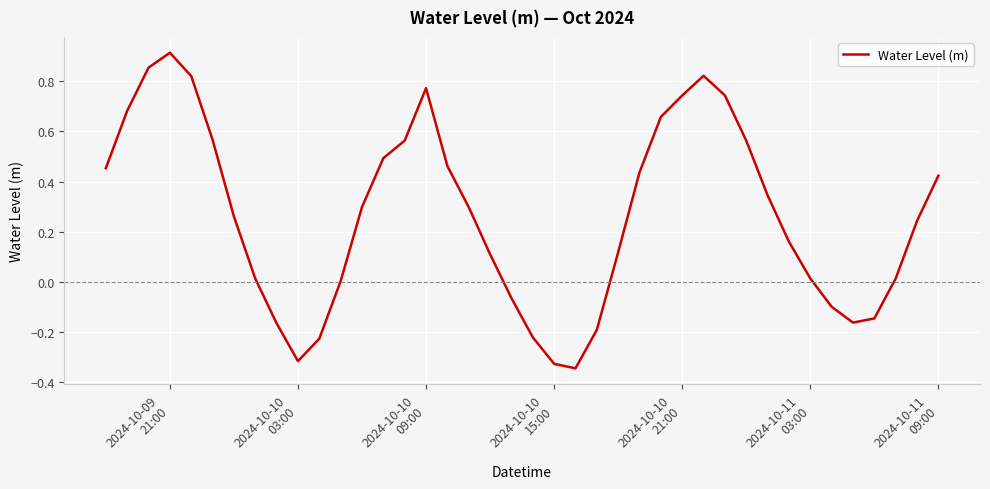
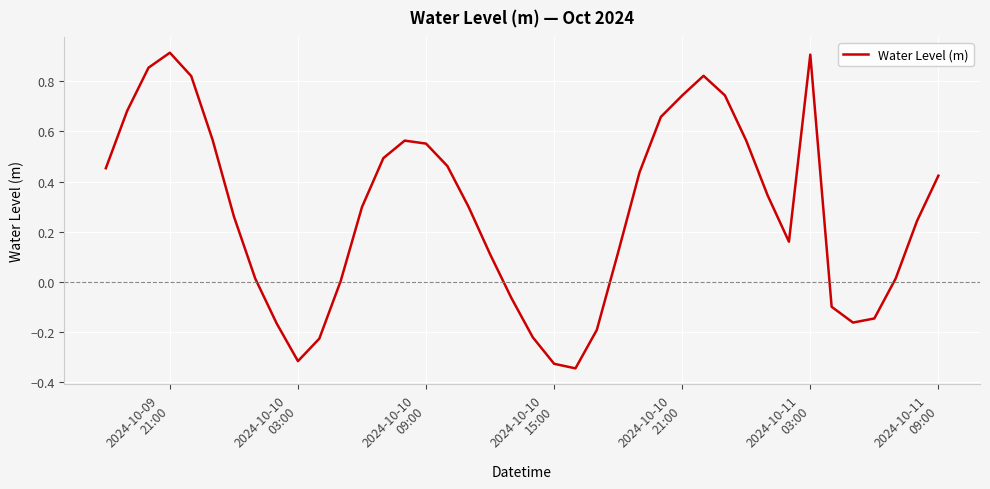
2024-10-10 09:00: 0.77 -> 0.55
2024-10-11 03:00: 0.01 -> 0.91
